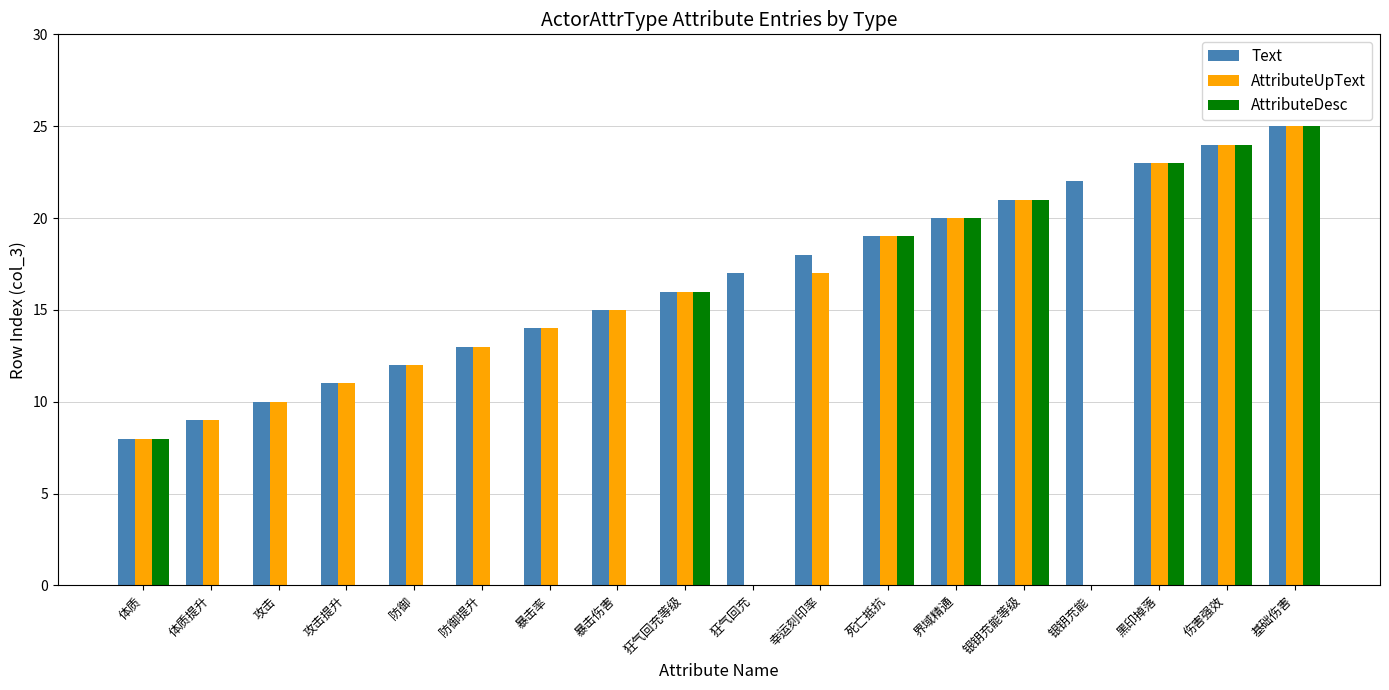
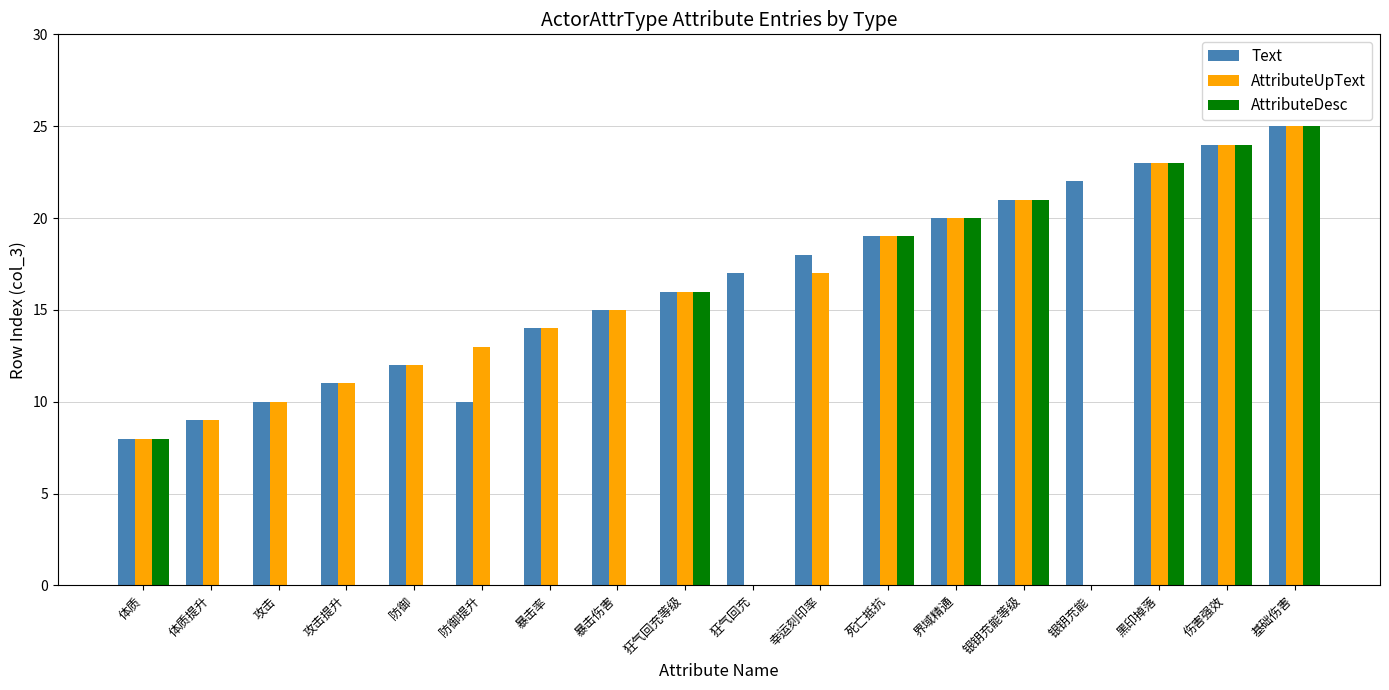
Text, 防御提升: 13 -> 10
